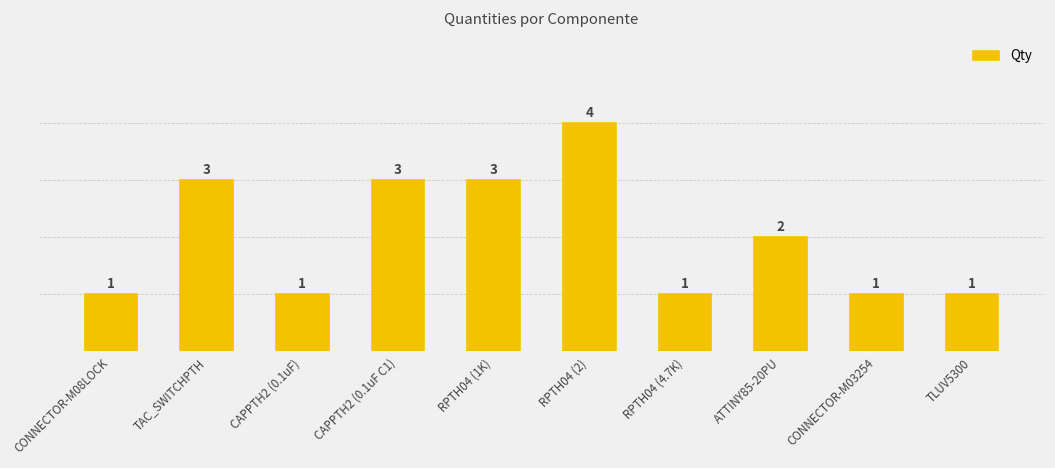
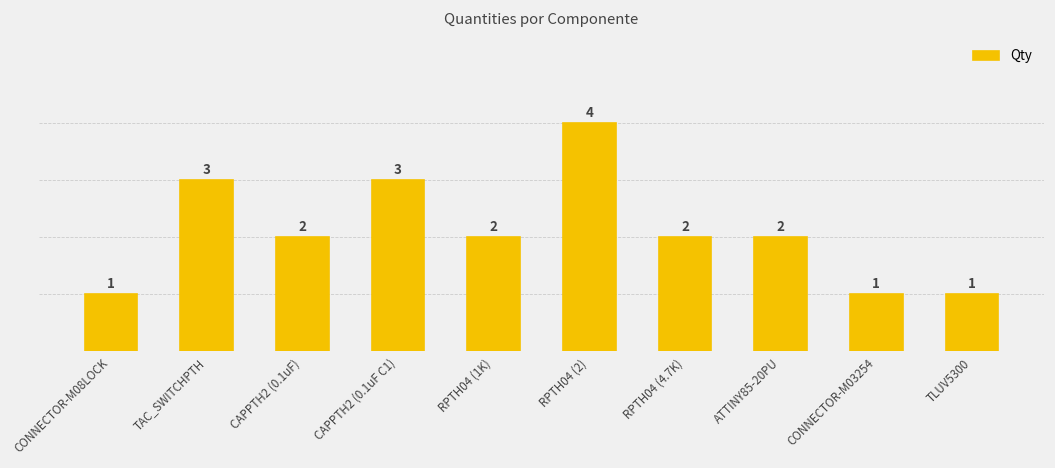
CAPPTH2 (0.1uF): 1 -> 2
RPTH04 (1K): 3 -> 2
RPTH04 (4.7K): 1 -> 2
